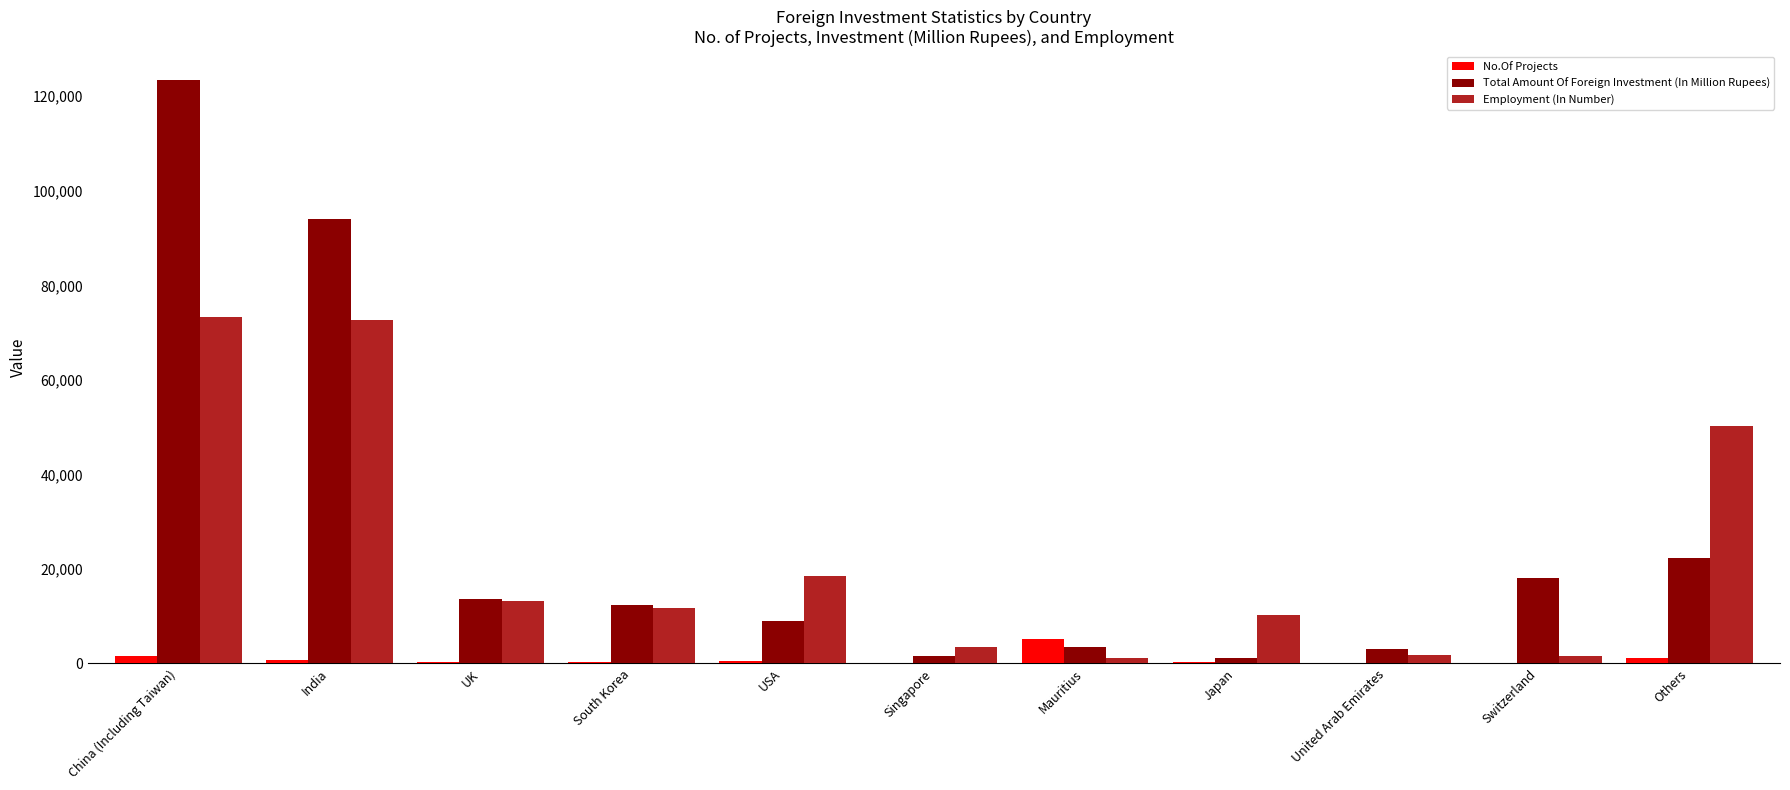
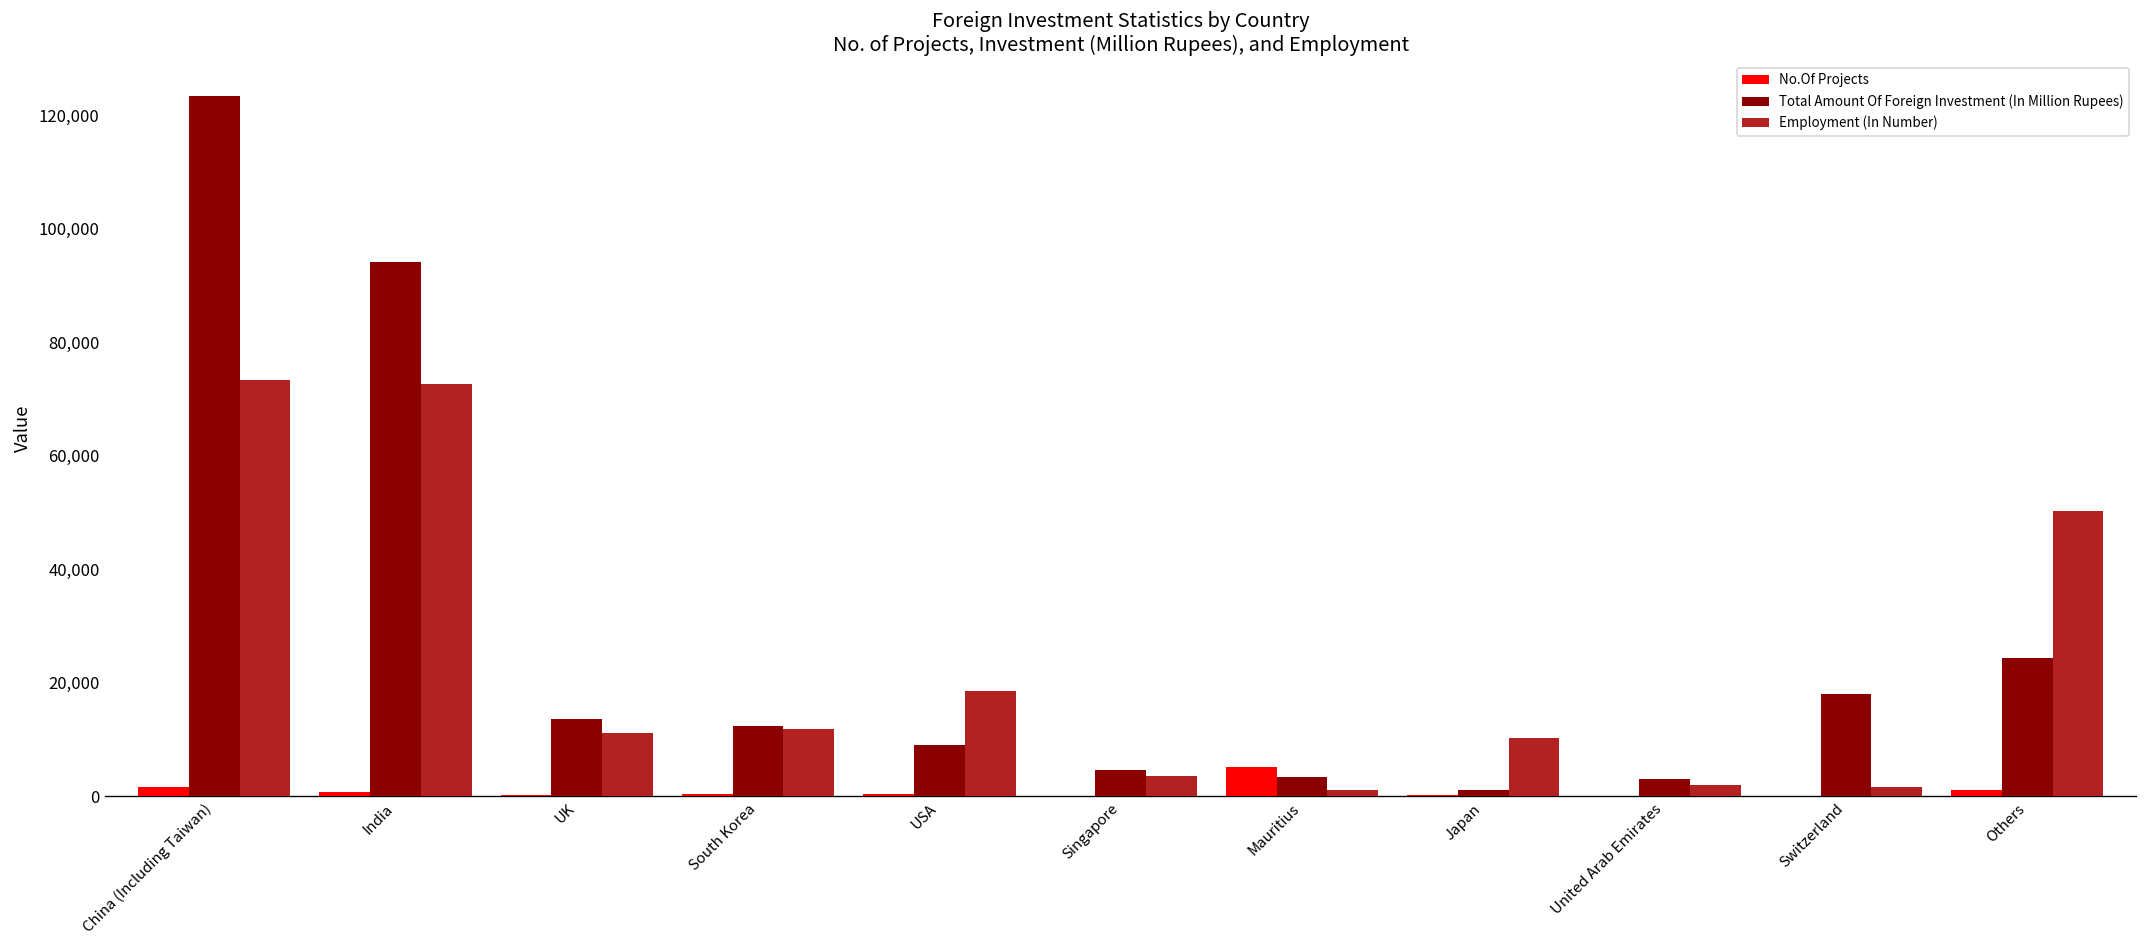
Employment (In Number), UK: 13,000 -> 11,000
Total Amount Of Foreign Investment (In Million Rupees), Singapore: 2,000 -> 5,000
Total Amount Of Foreign Investment (In Million Rupees), Others: 22,000 -> 24,000
